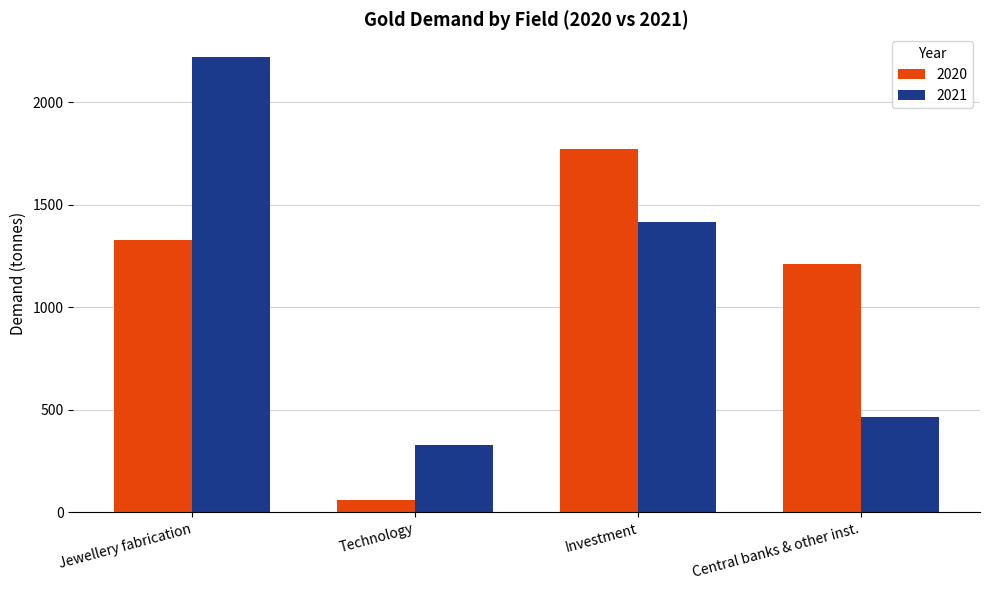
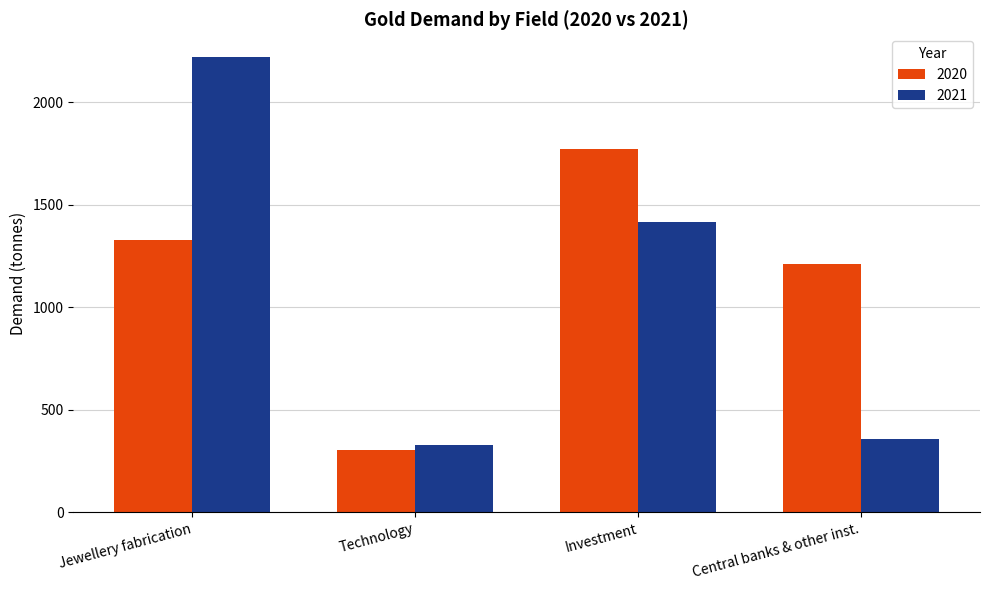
2020, Technology: 60 -> 300
2021, Central banks & other inst.: 460 -> 360
